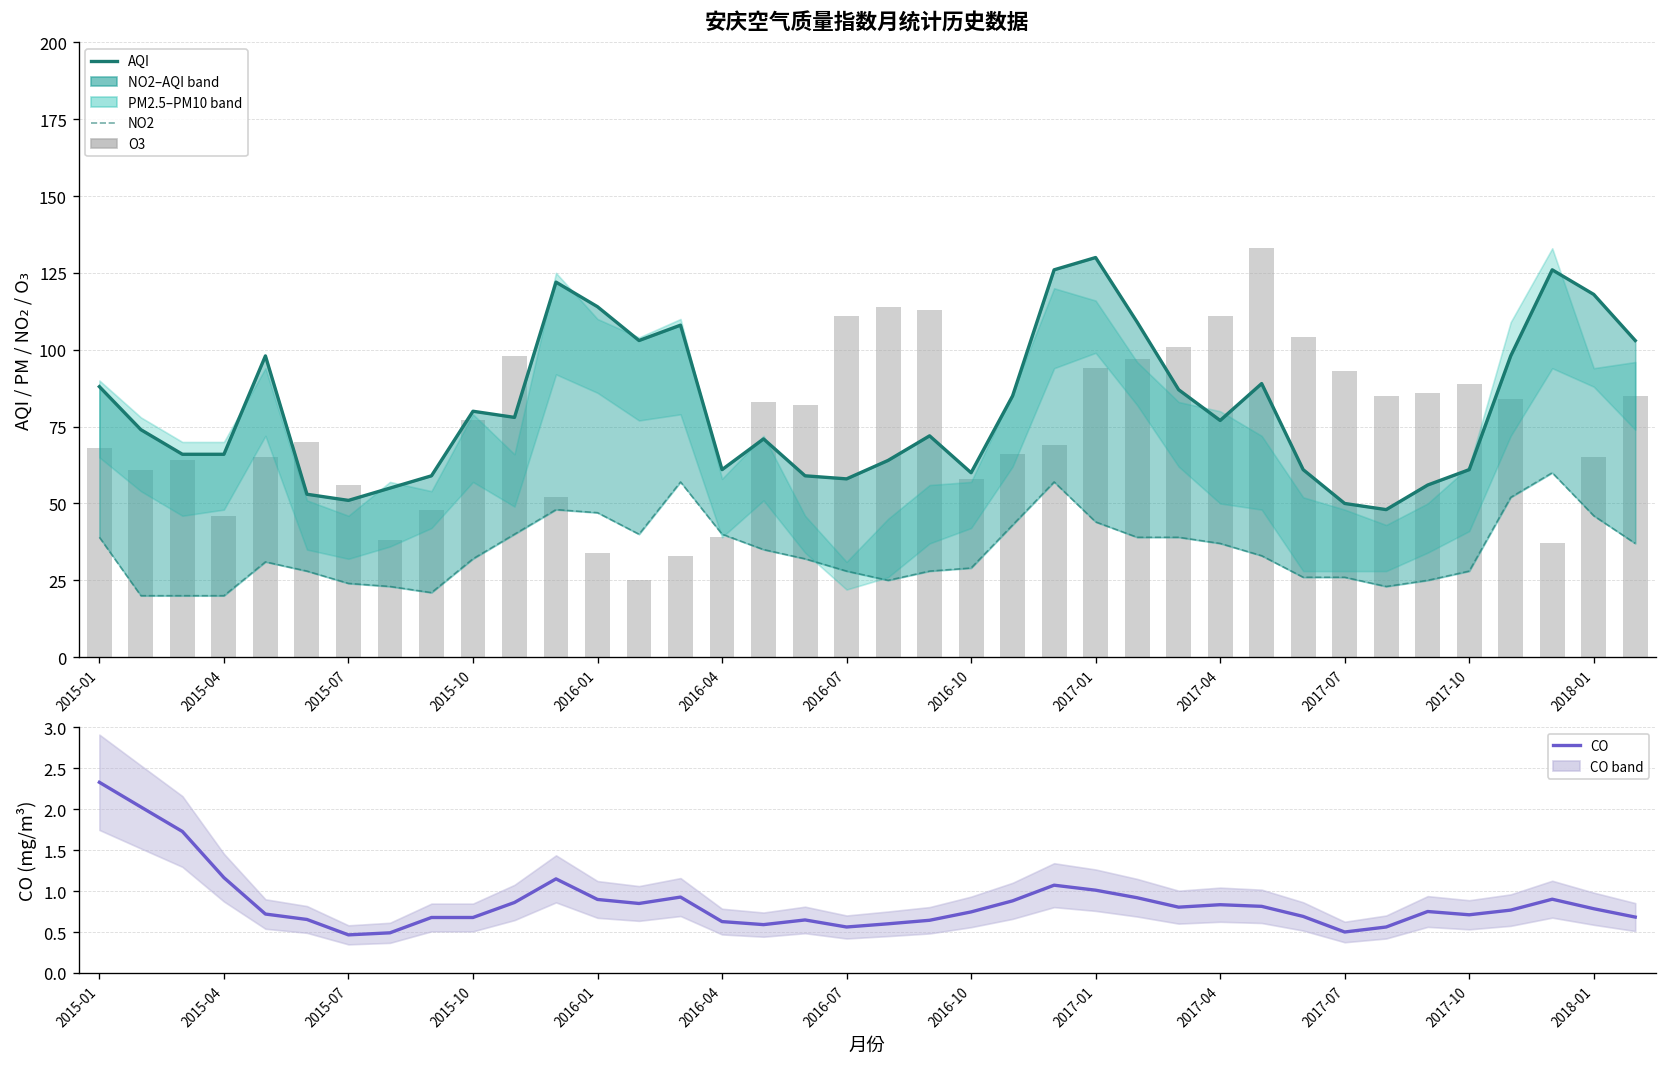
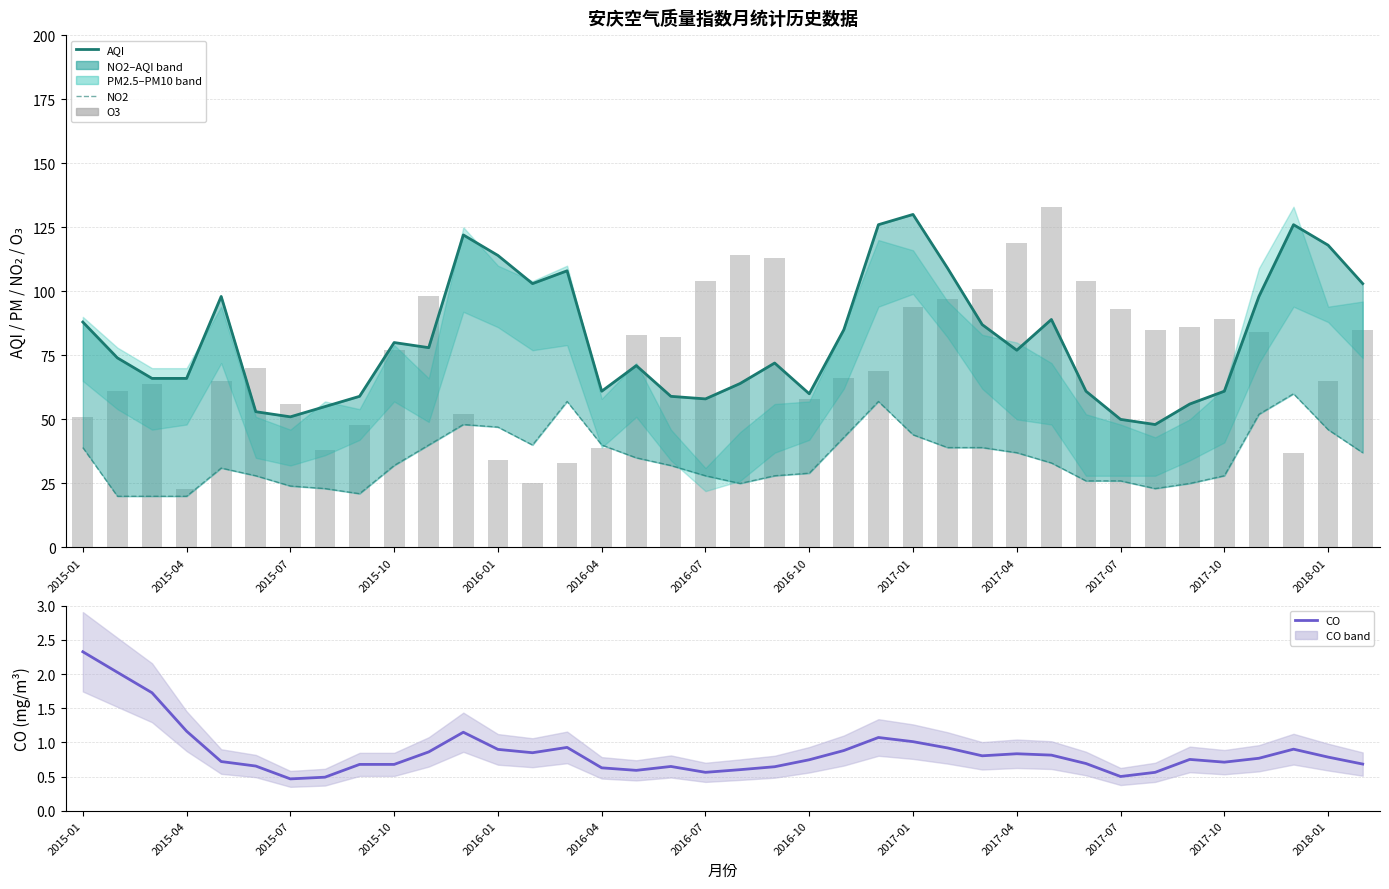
安庆空气质量指数月统计历史数据, O3, 2015-01: 68 -> 51
安庆空气质量指数月统计历史数据, O3, 2015-04: 46 -> 23
安庆空气质量指数月统计历史数据, O3, 2016-07: 111 -> 104
安庆空气质量指数月统计历史数据, O3, 2017-04: 111 -> 119
